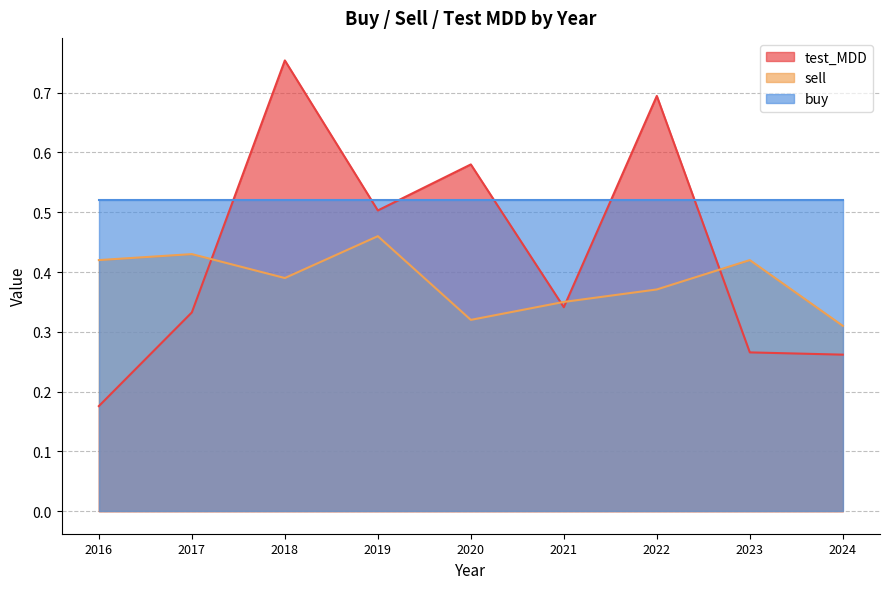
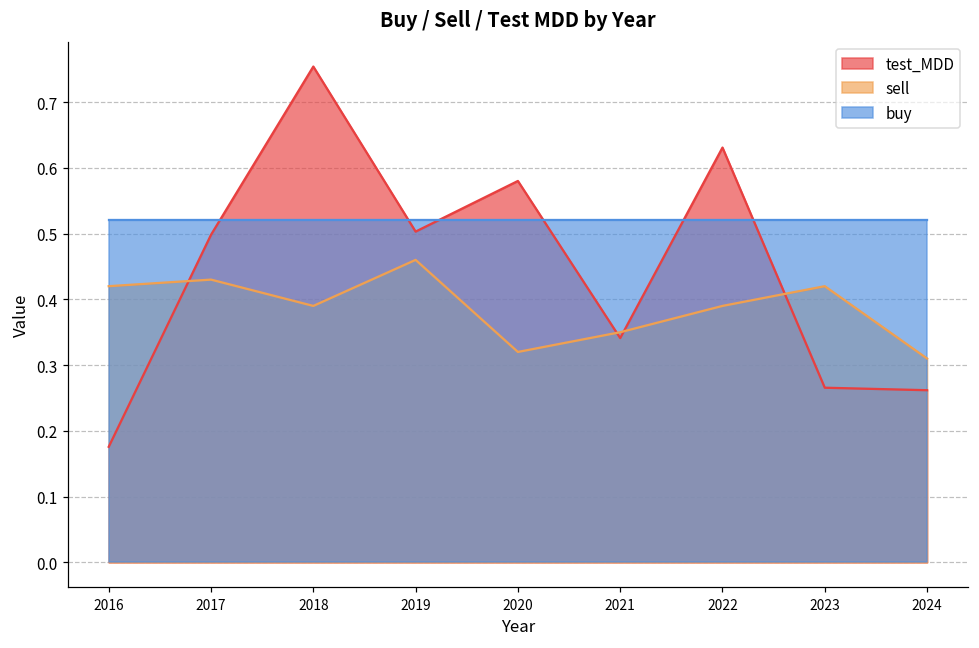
test_MDD, 2017: 0.33 -> 0.50
test_MDD, 2022: 0.69 -> 0.63
sell, 2022: 0.37 -> 0.39
